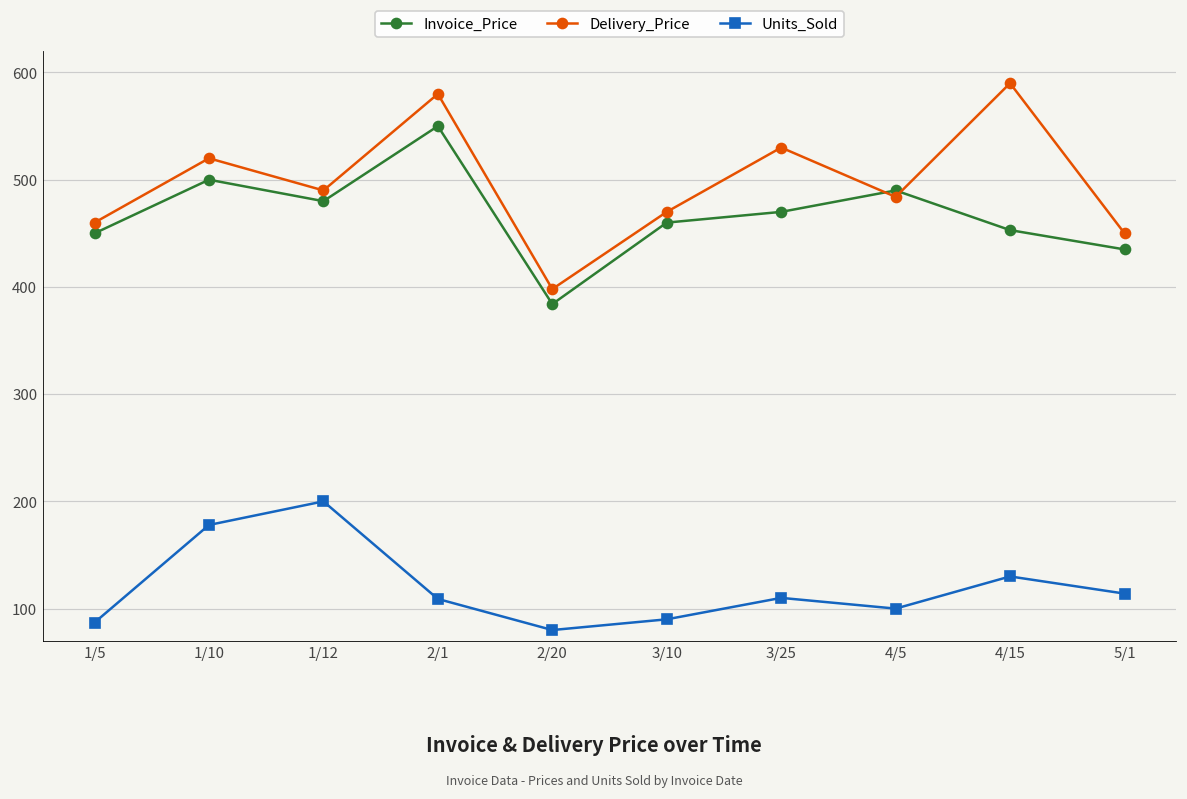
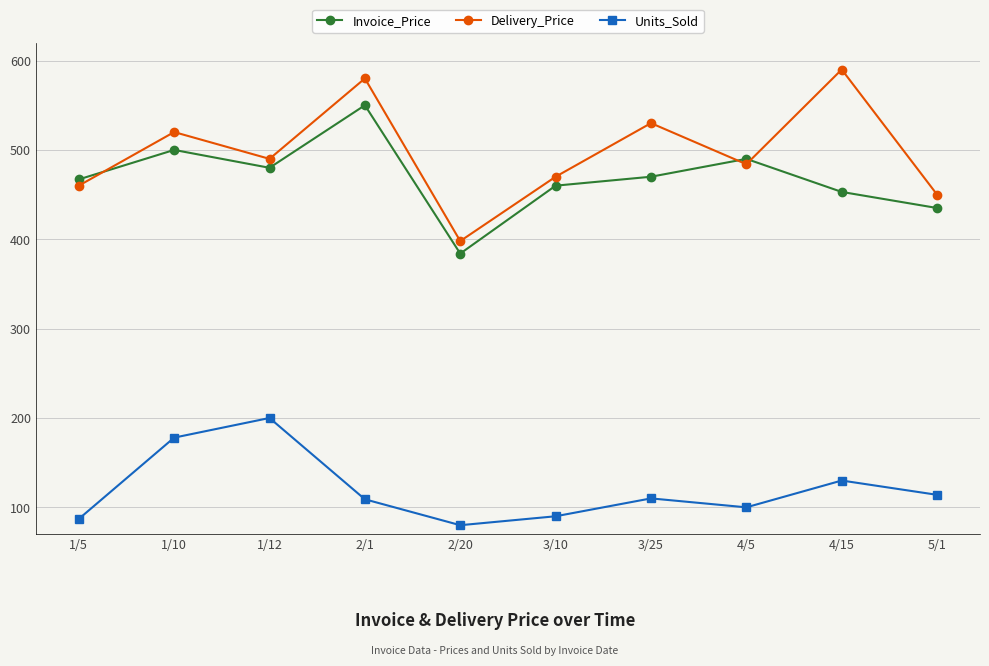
Invoice_Price, 1/5: 450 -> 470
